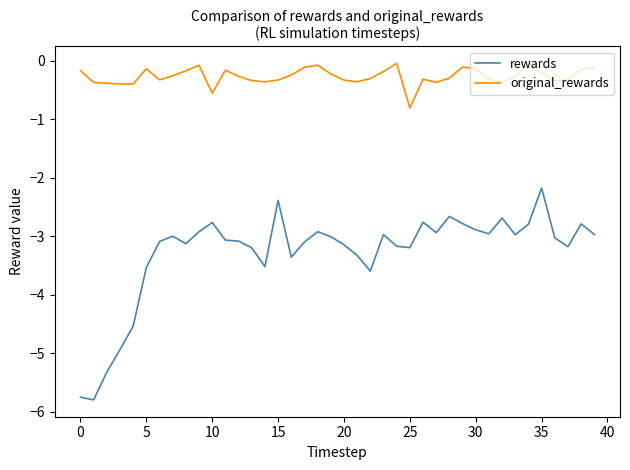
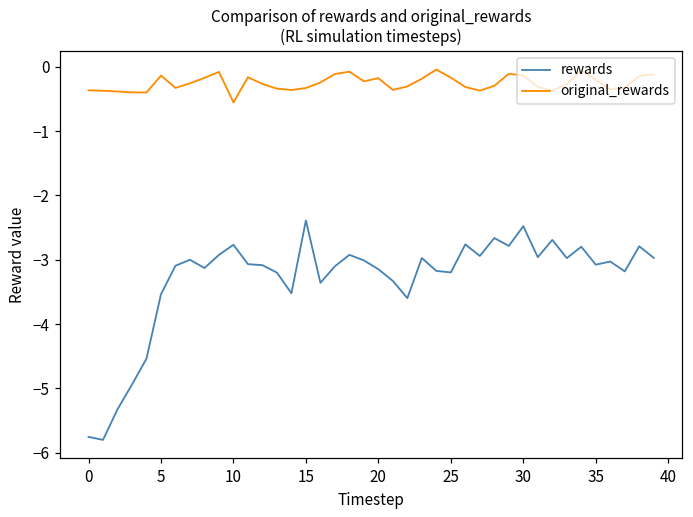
original_rewards, 0: -0.2 -> -0.4
original_rewards, 20: -0.3 -> -0.2
original_rewards, 25: -0.8 -> -0.2
rewards, 30: -2.9 -> -2.5
rewards, 35: -2.2 -> -3.1
